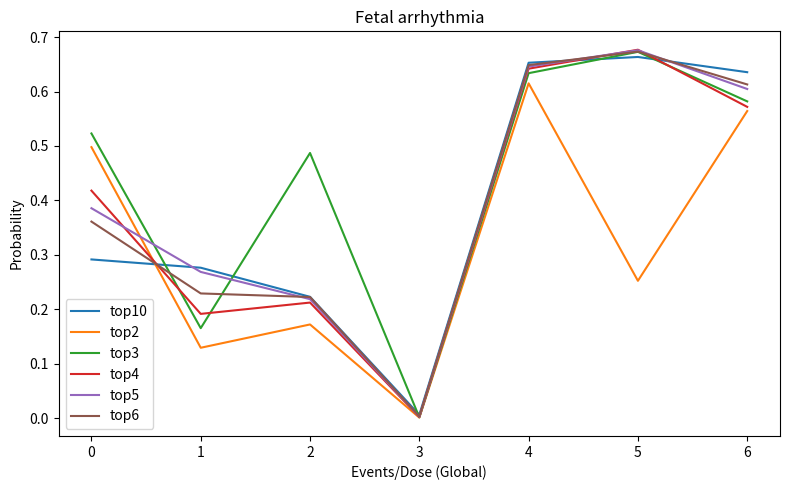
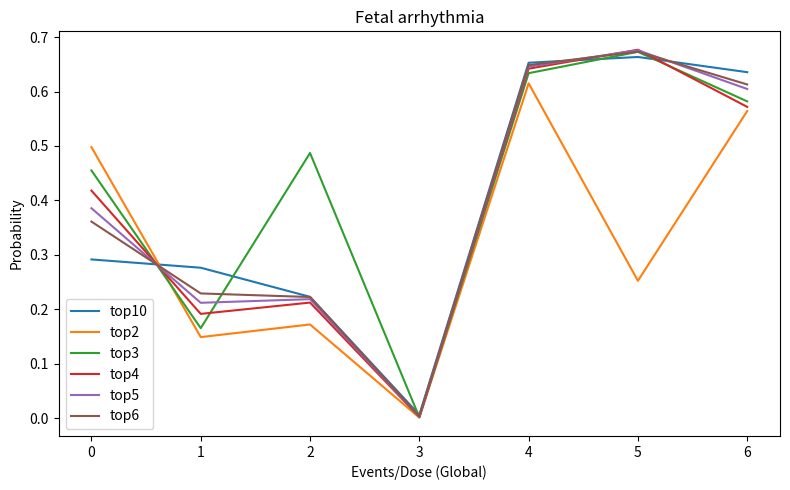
top3, 0: 0.52 -> 0.45
top2, 1: 0.13 -> 0.15
top5, 1: 0.27 -> 0.21
